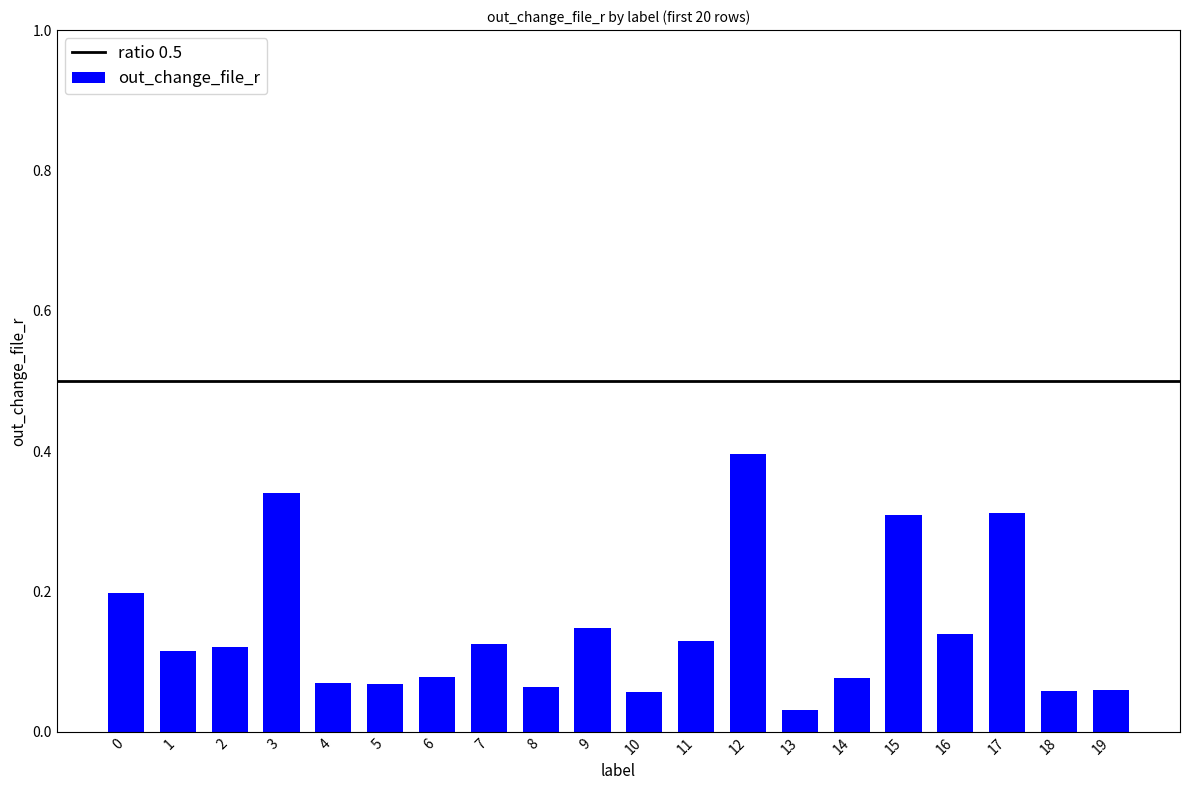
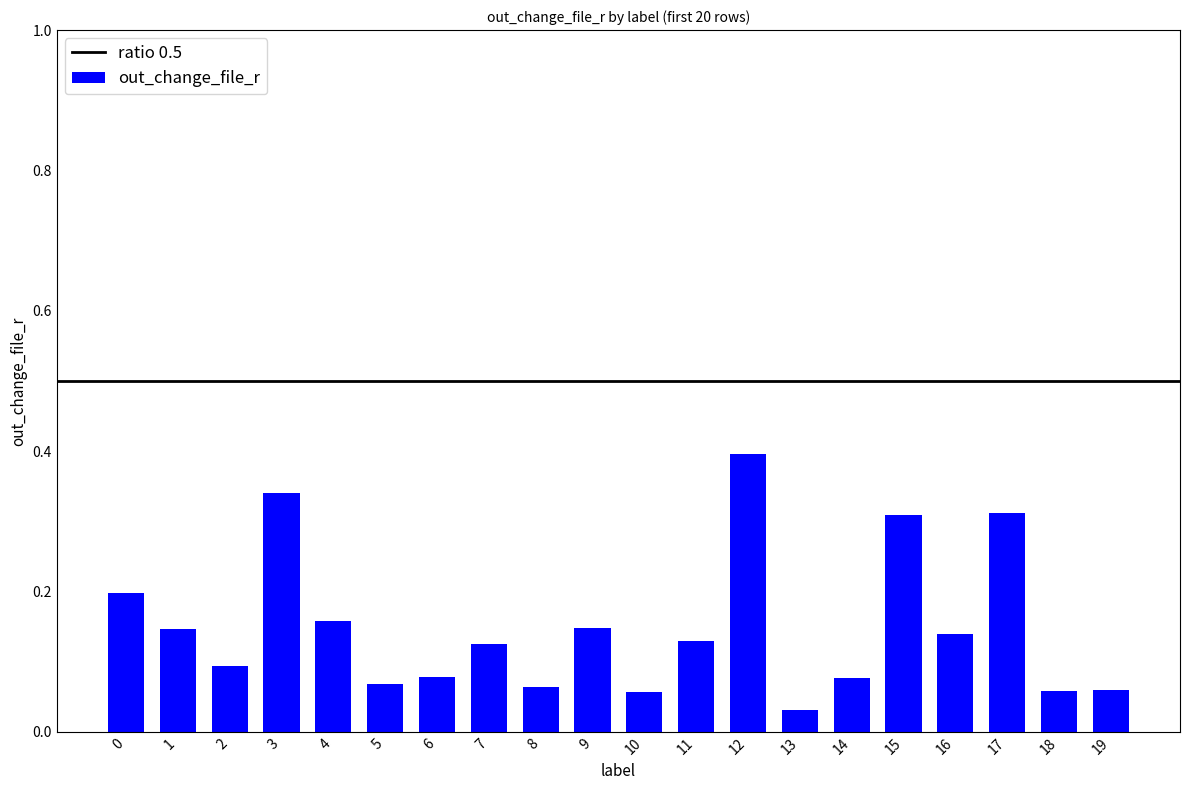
1: 0.12 -> 0.15
2: 0.12 -> 0.09
4: 0.07 -> 0.16
